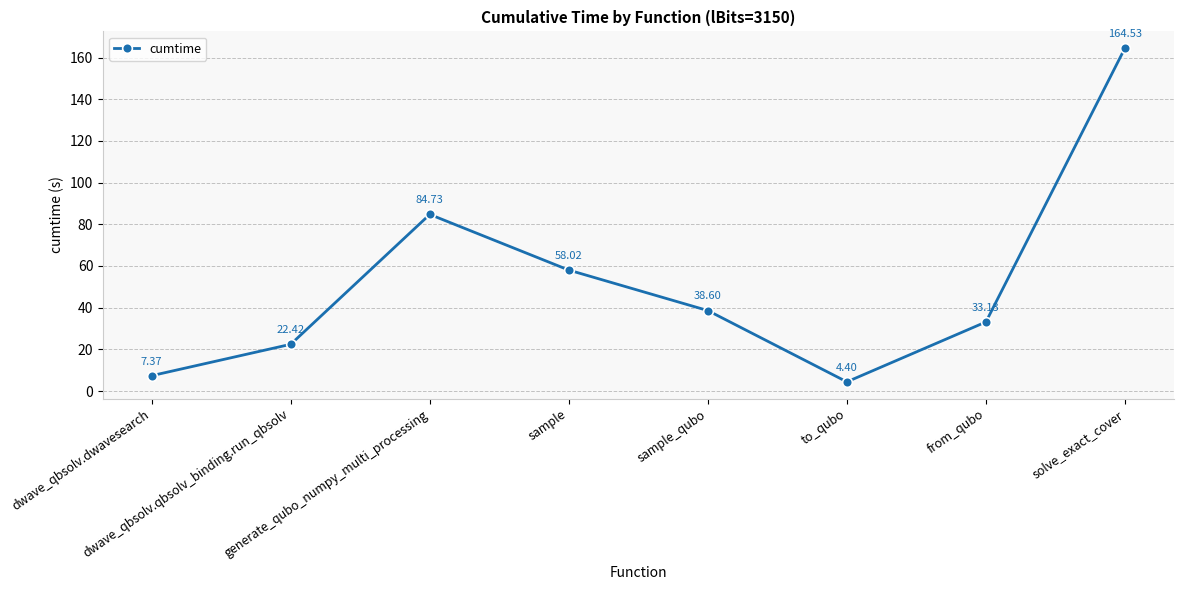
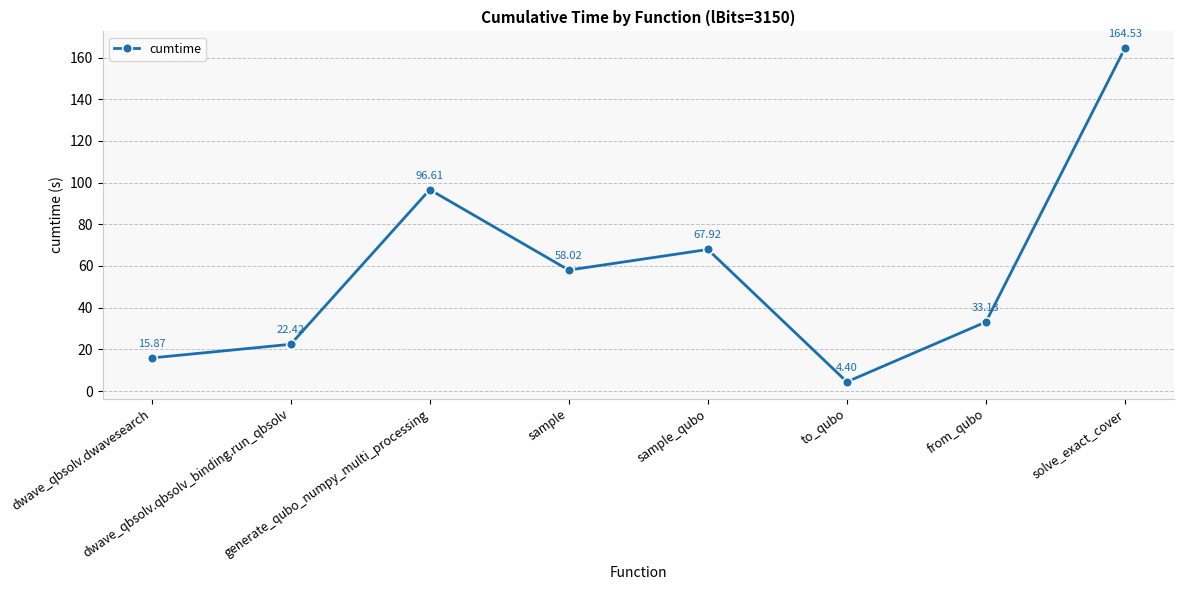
dwave_qbsolv.dwavesearch: 7.37 -> 15.87
generate_qubo_numpy_multi_processing: 84.73 -> 96.61
sample_qubo: 38.60 -> 67.92
